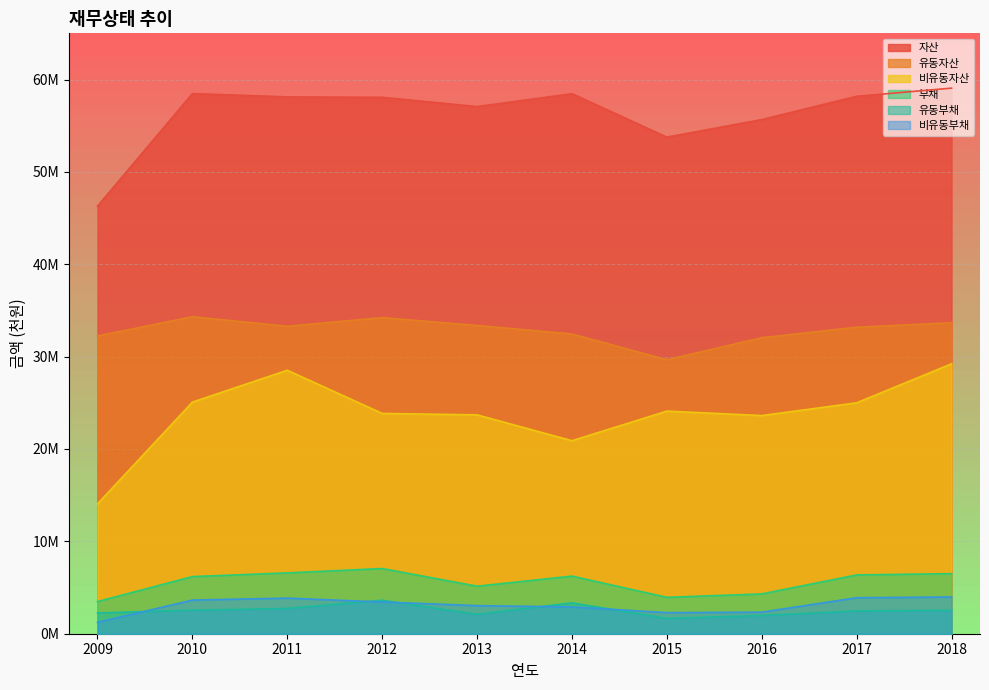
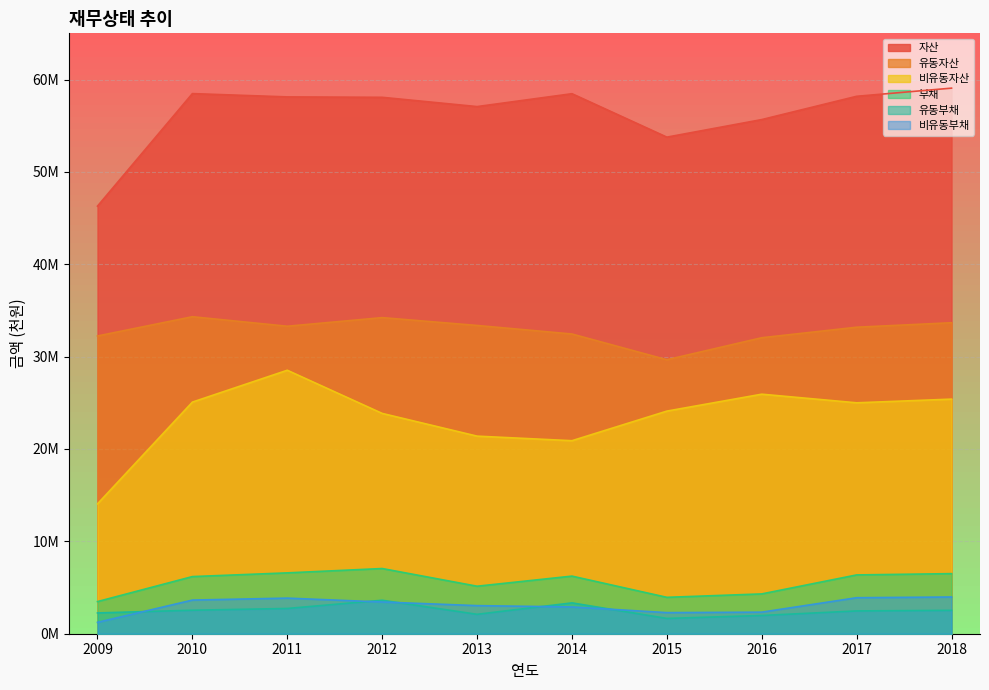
비유동자산, 2013: 24000000 -> 21000000
비유동자산, 2016: 24000000 -> 26000000
비유동자산, 2018: 29000000 -> 25000000
